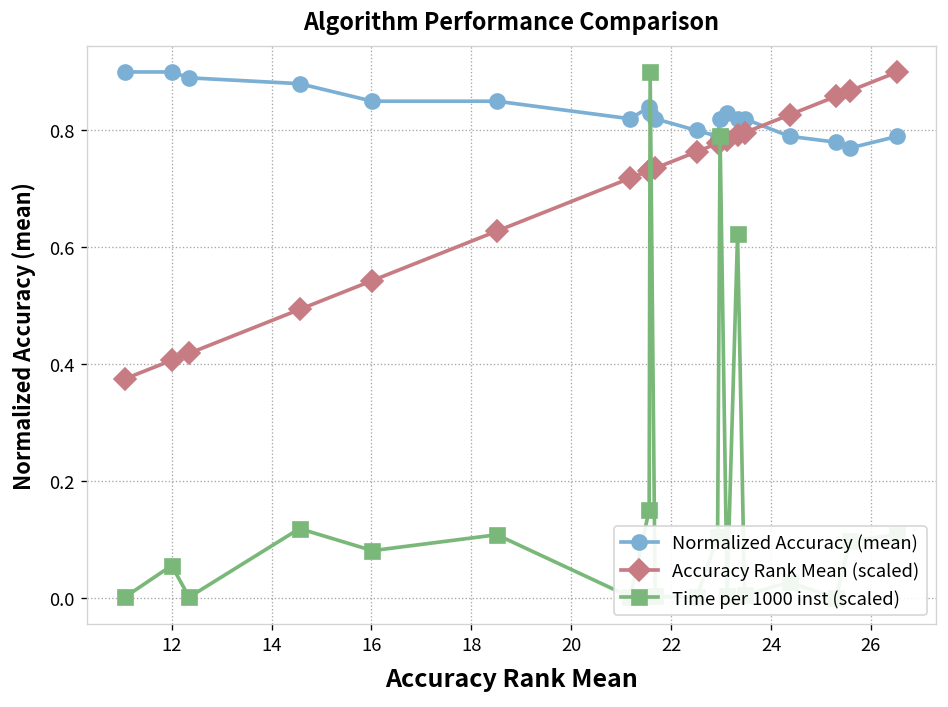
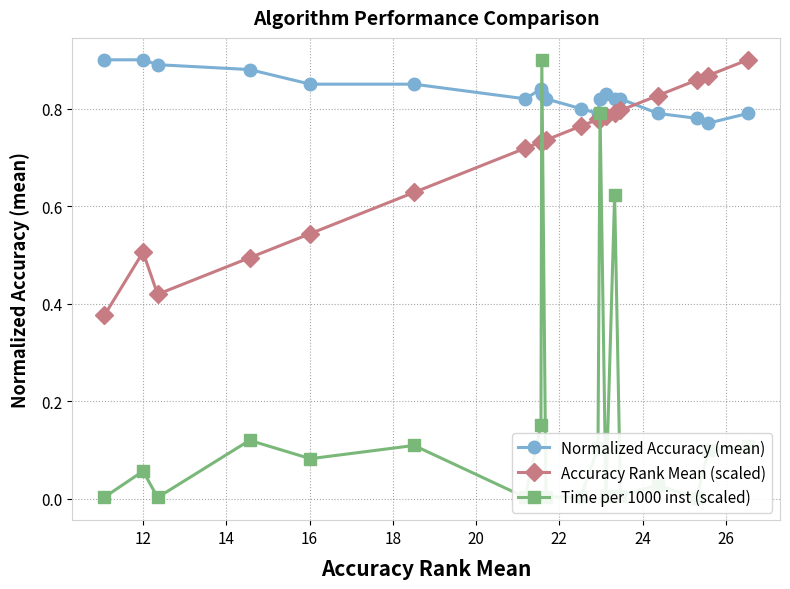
Accuracy Rank Mean (scaled), 12: 0.41 -> 0.51
